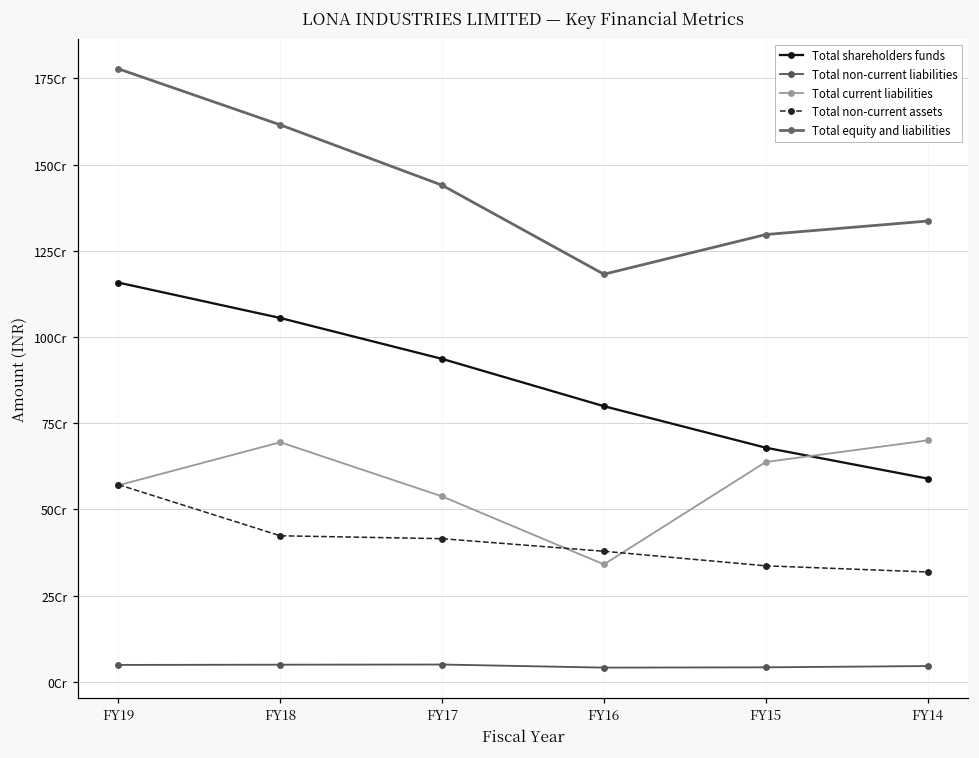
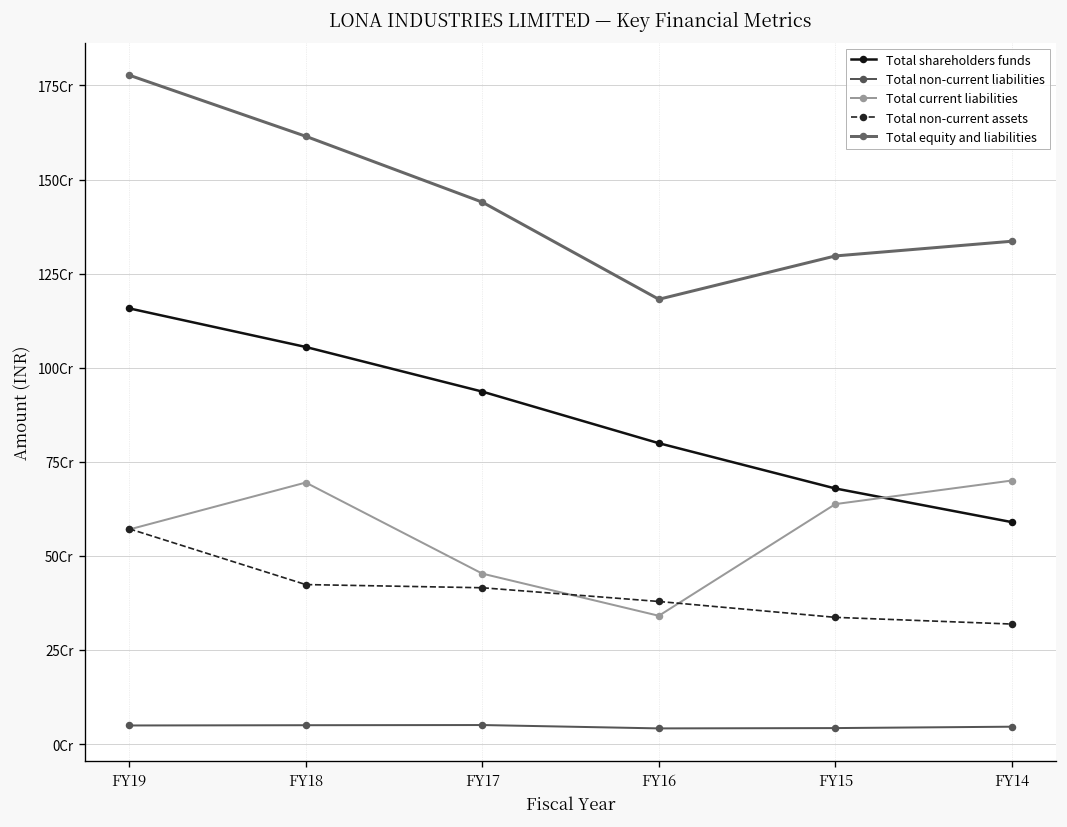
Total current liabilities, FY17: 54Cr -> 45Cr
